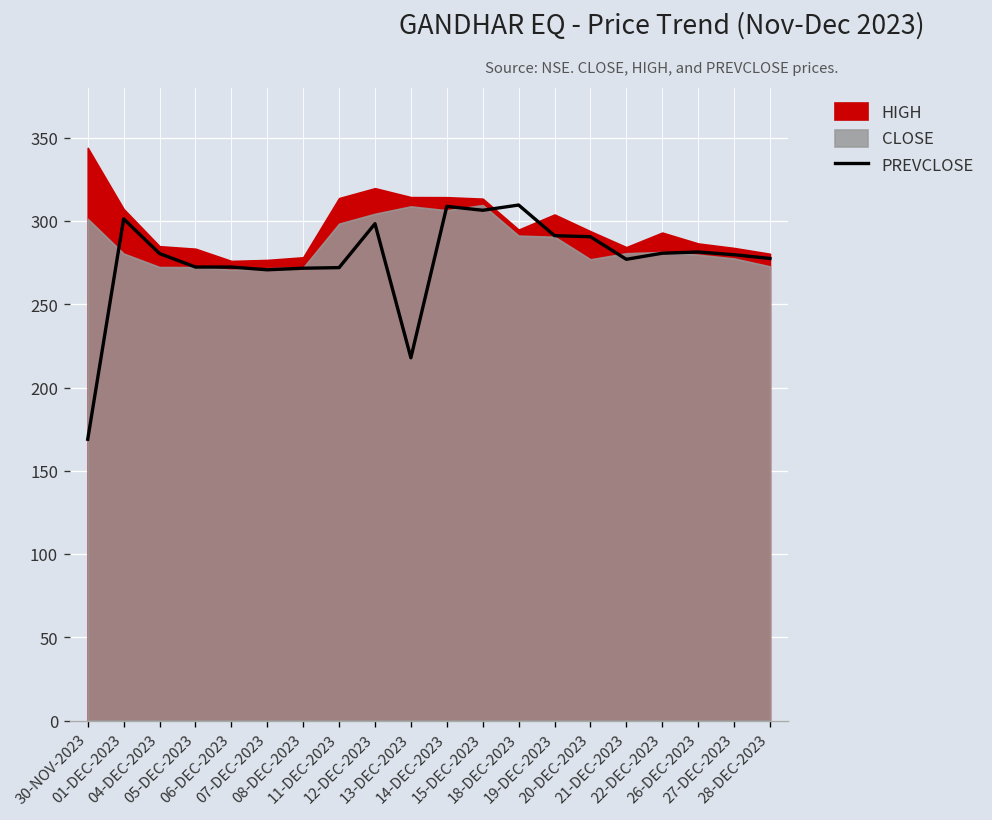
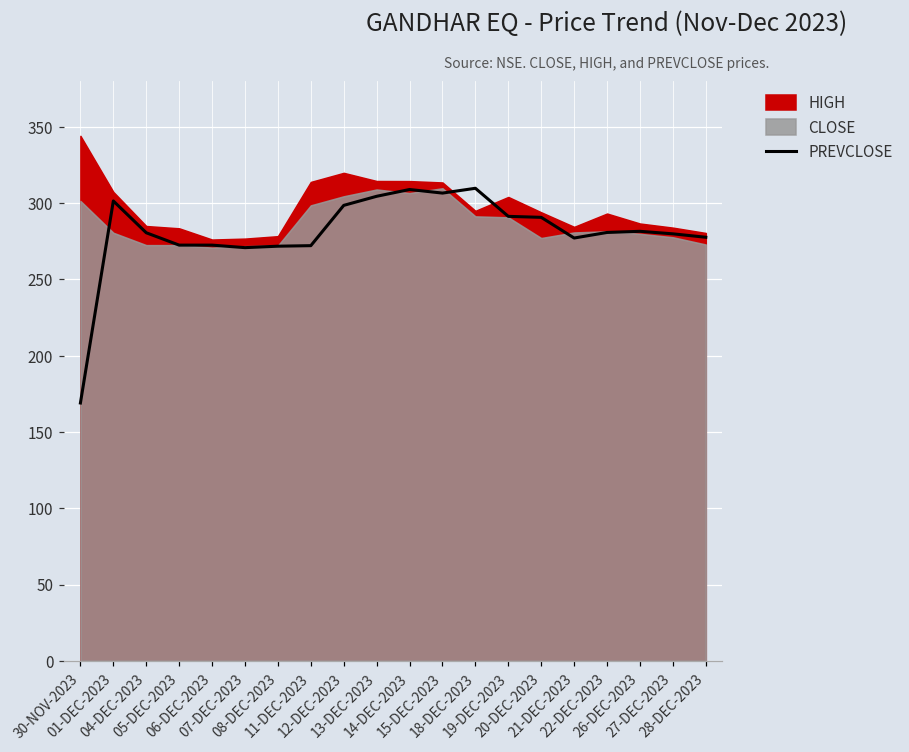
PREVCLOSE, 13-DEC-2023: 218 -> 304
